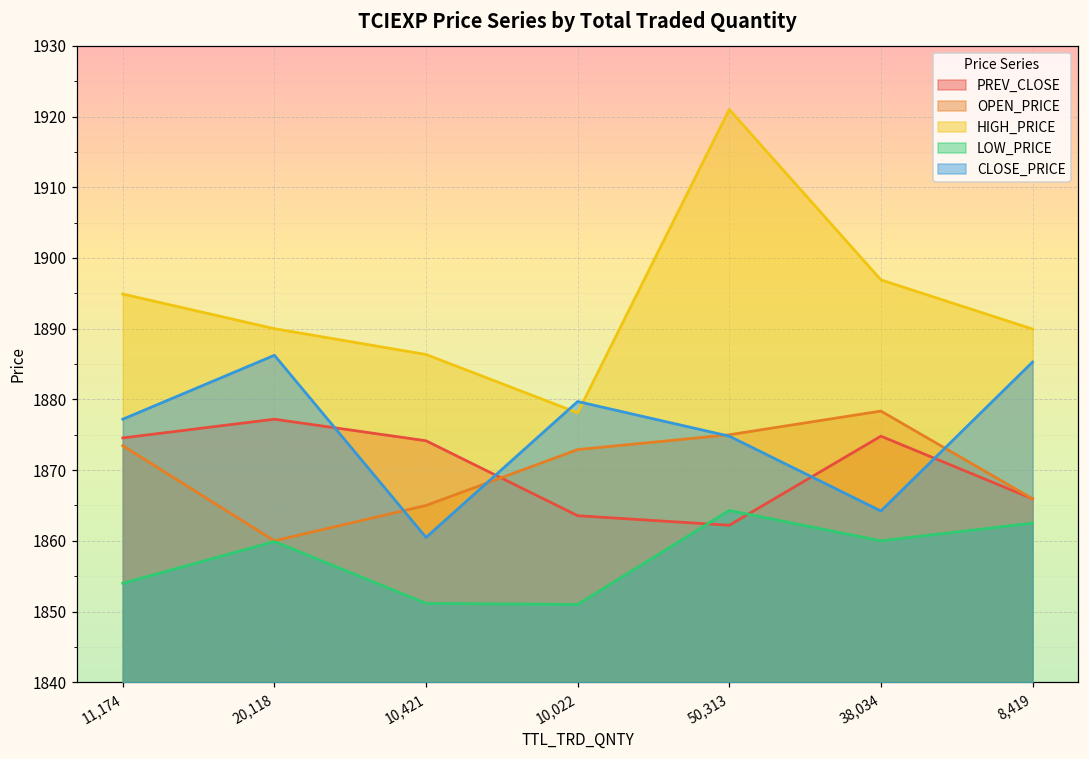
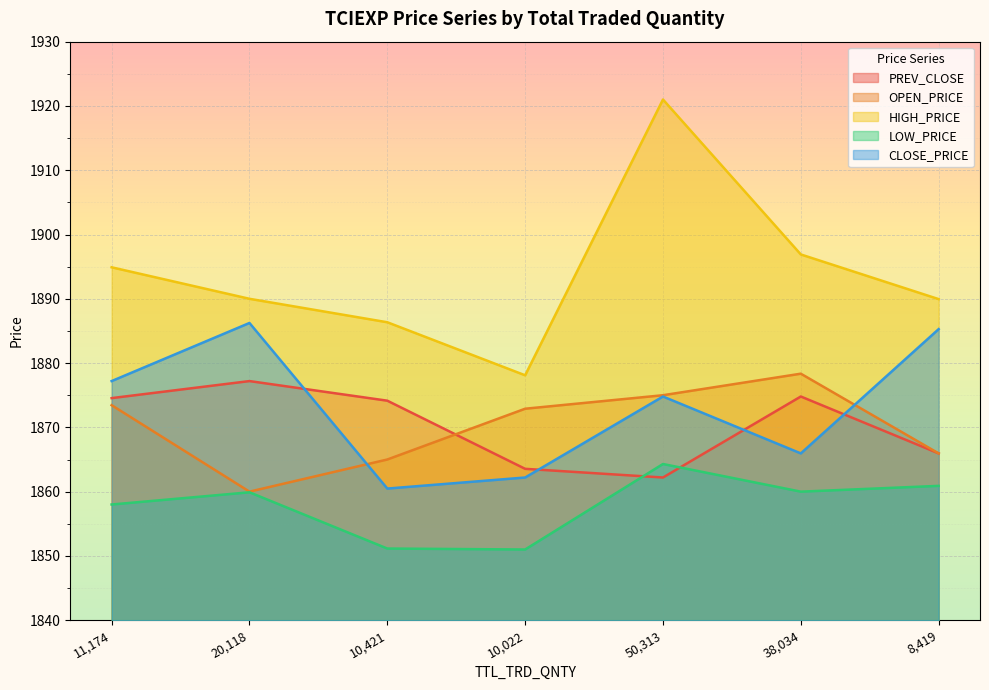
LOW_PRICE, 11,174: 1854 -> 1858
CLOSE_PRICE, 10,022: 1880 -> 1862
CLOSE_PRICE, 38,034: 1864 -> 1866
LOW_PRICE, 8,419: 1863 -> 1861
